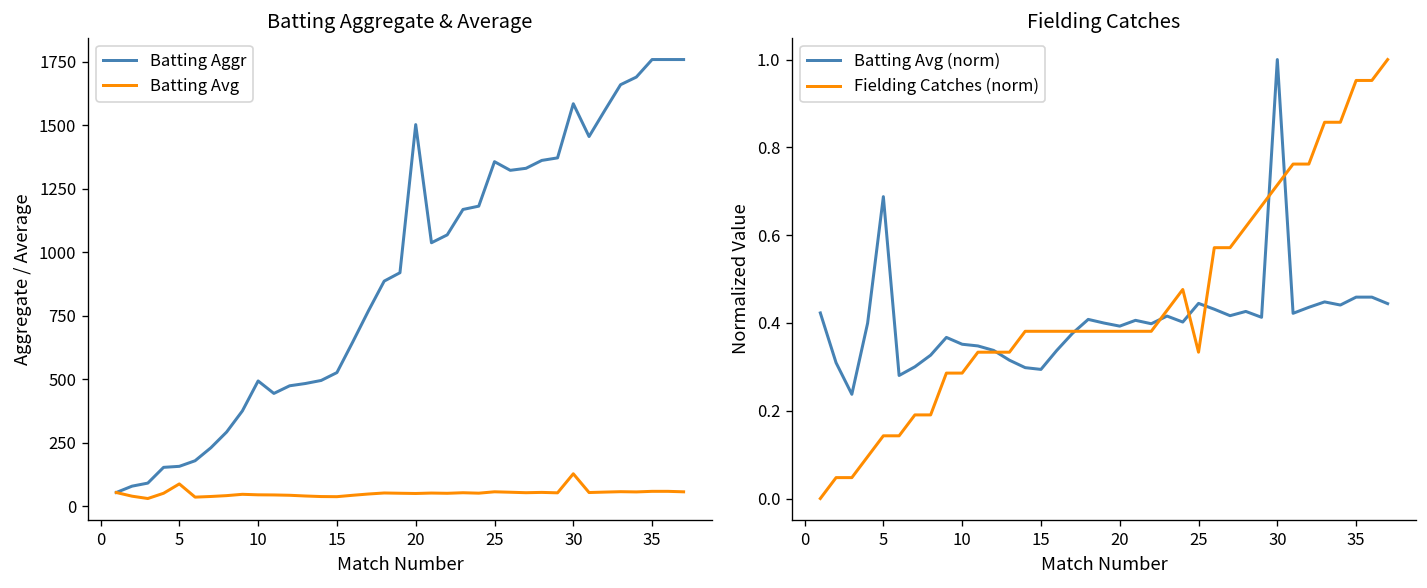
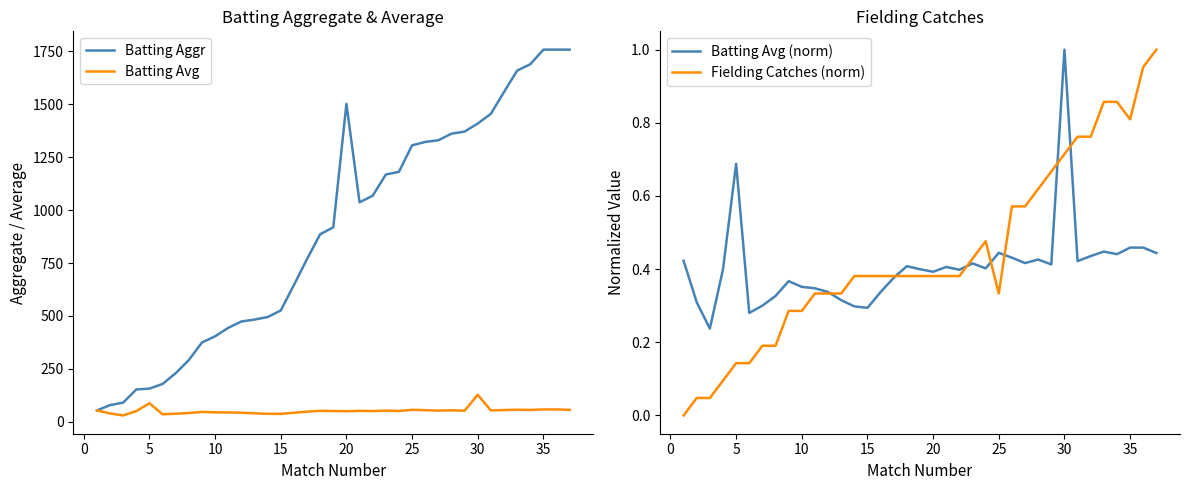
Batting Aggregate & Average, Batting Aggr, 10: 490 -> 400
Batting Aggregate & Average, Batting Aggr, 25: 1360 -> 1310
Batting Aggregate & Average, Batting Aggr, 30: 1580 -> 1410
Fielding Catches, Fielding Catches (norm), 35: 0.95 -> 0.81
